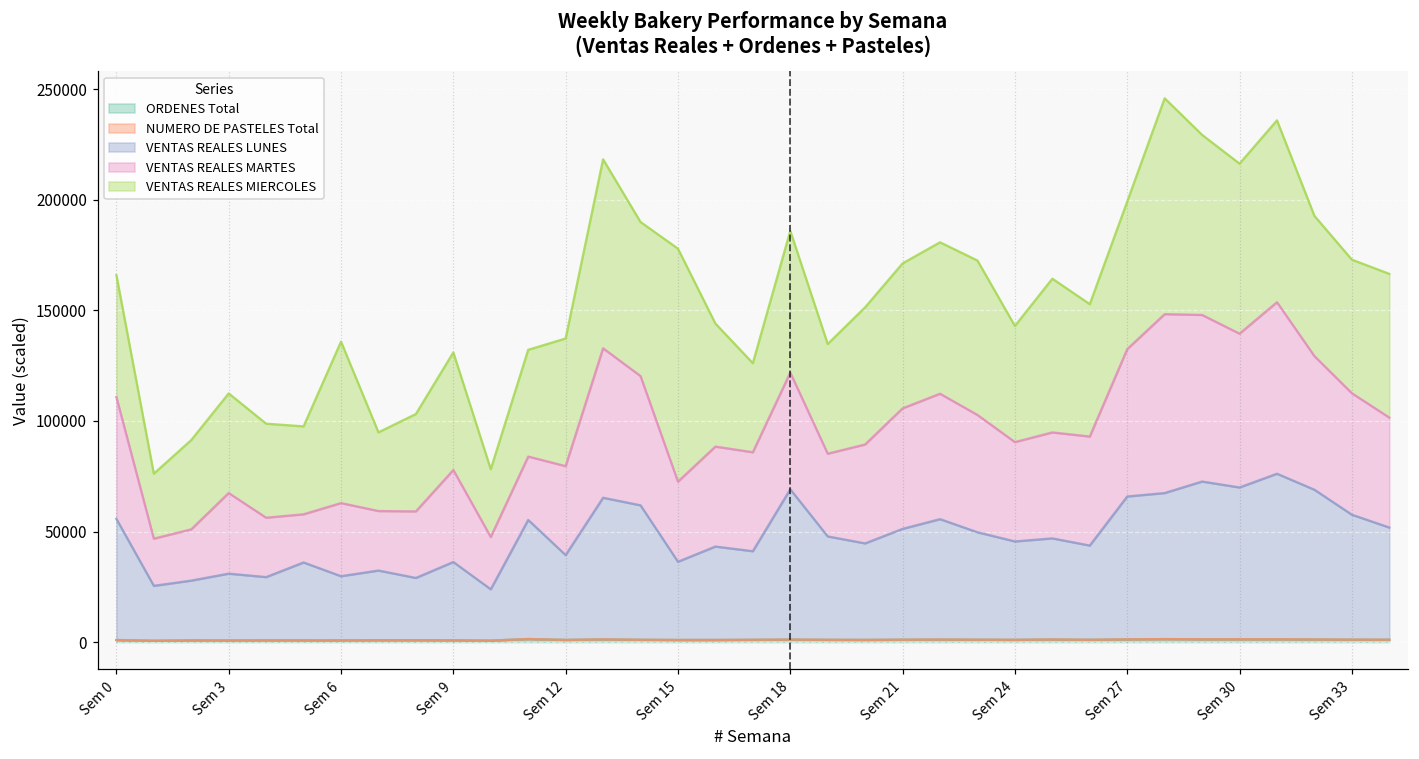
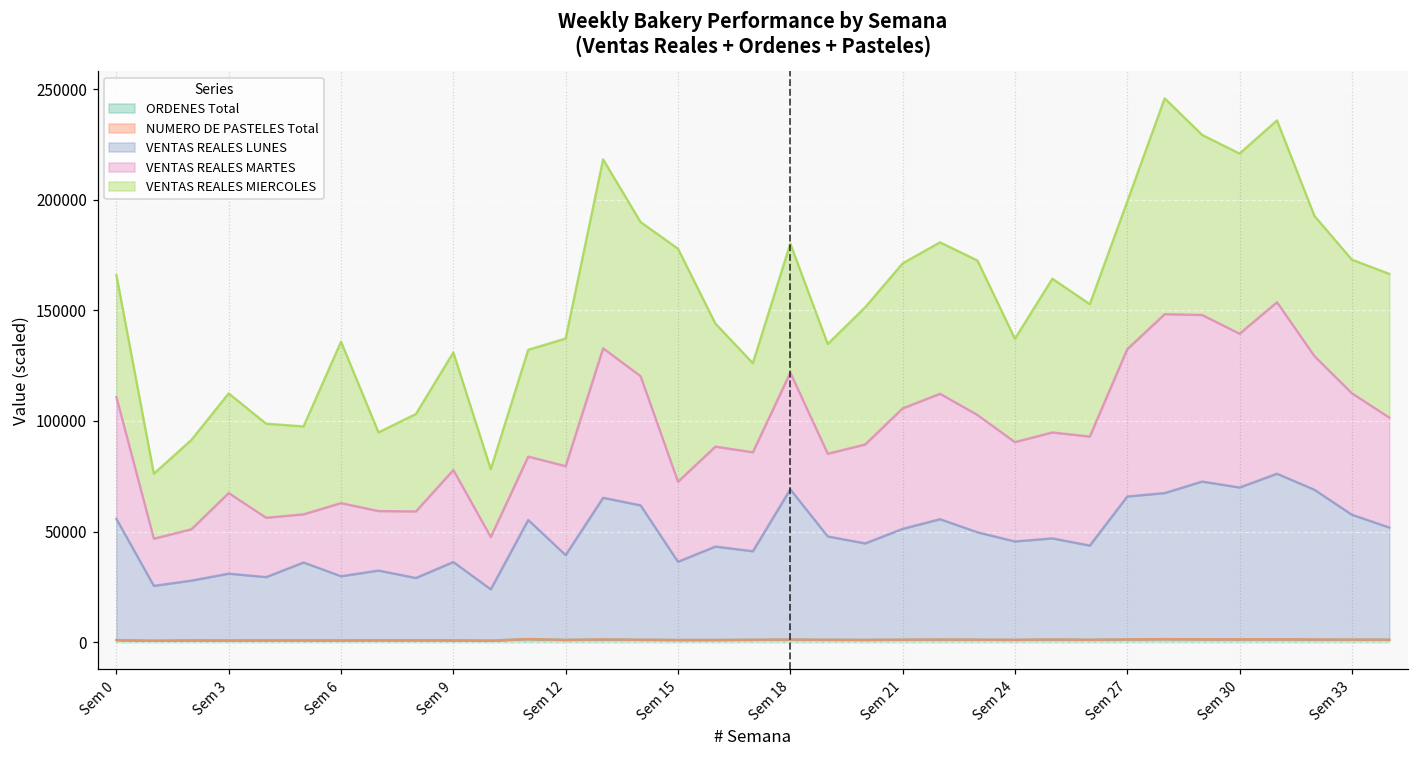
VENTAS REALES MIERCOLES, Sem 18: 64000 -> 58000
VENTAS REALES MIERCOLES, Sem 24: 53000 -> 47000
VENTAS REALES MIERCOLES, Sem 30: 77000 -> 81000
